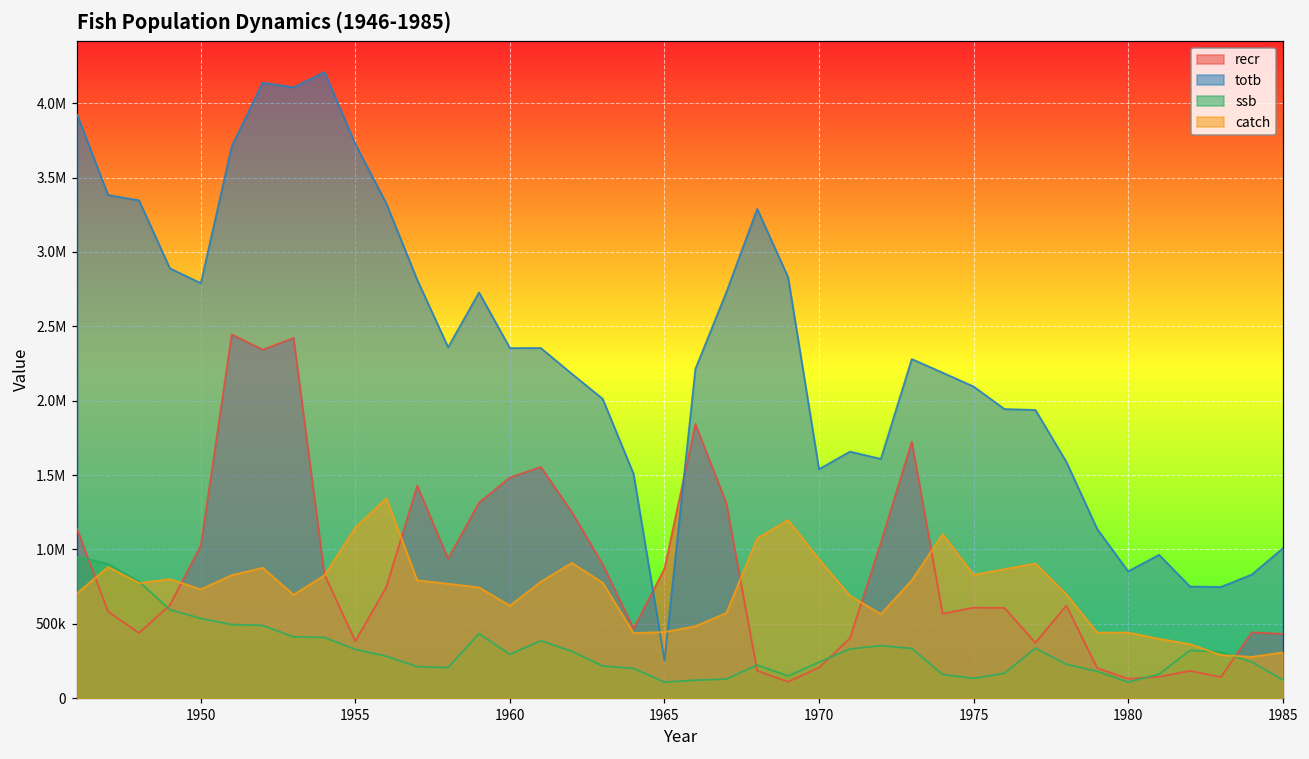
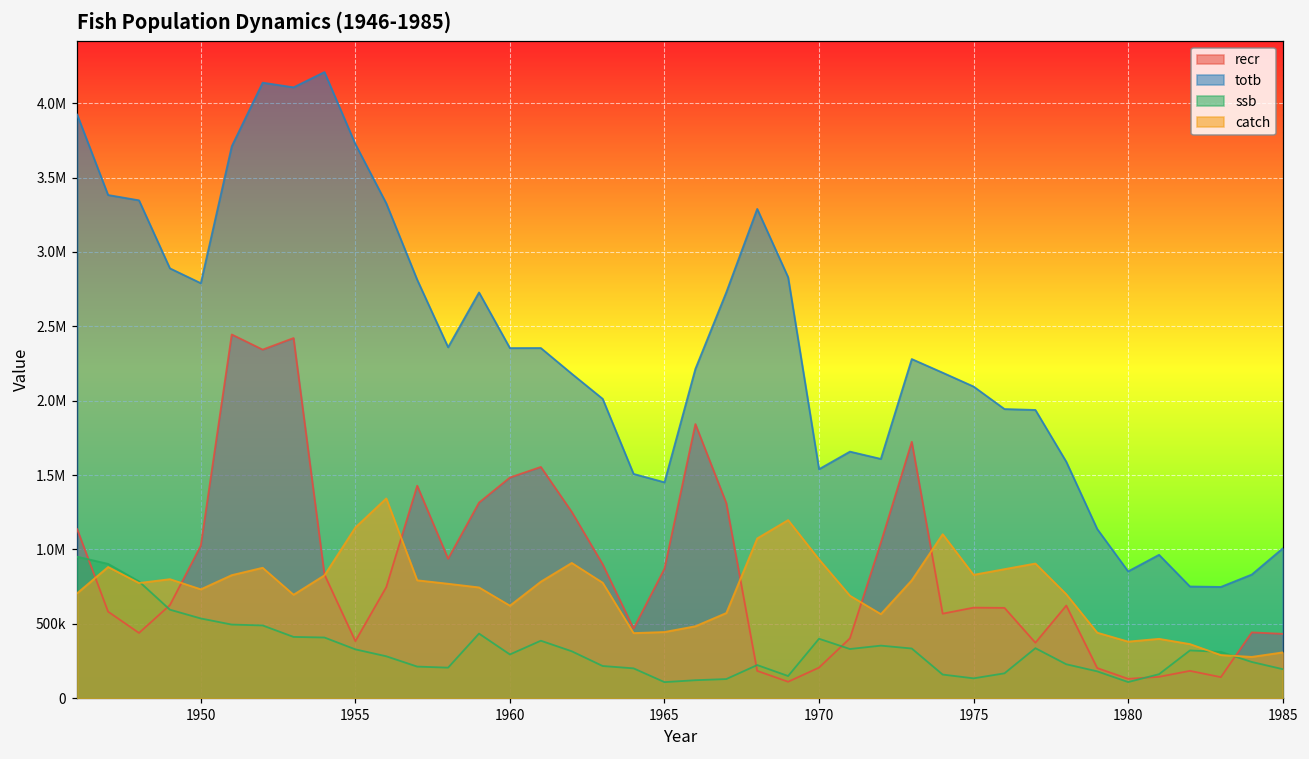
totb, 1965: 250000 -> 1450000
ssb, 1970: 240000 -> 400000
catch, 1980: 440000 -> 380000
ssb, 1985: 120000 -> 200000
